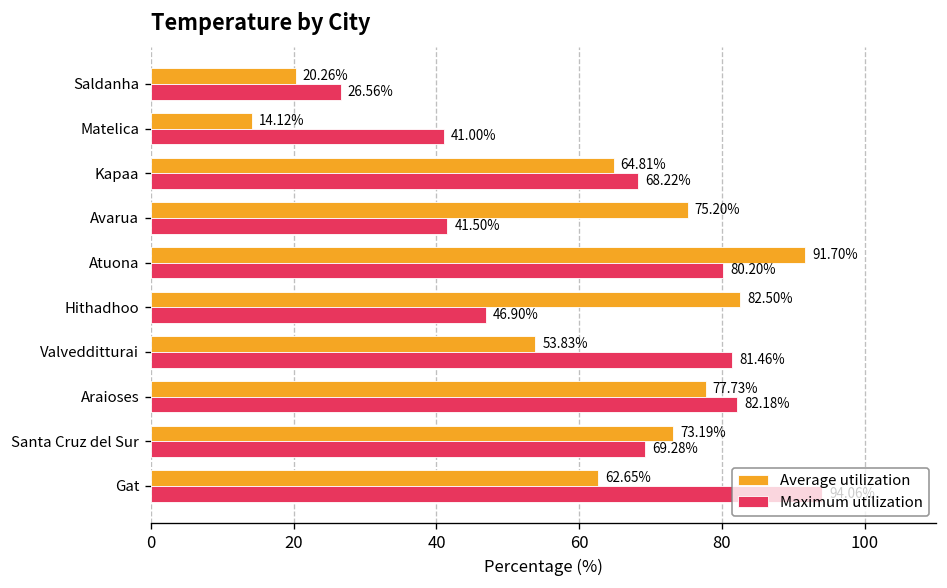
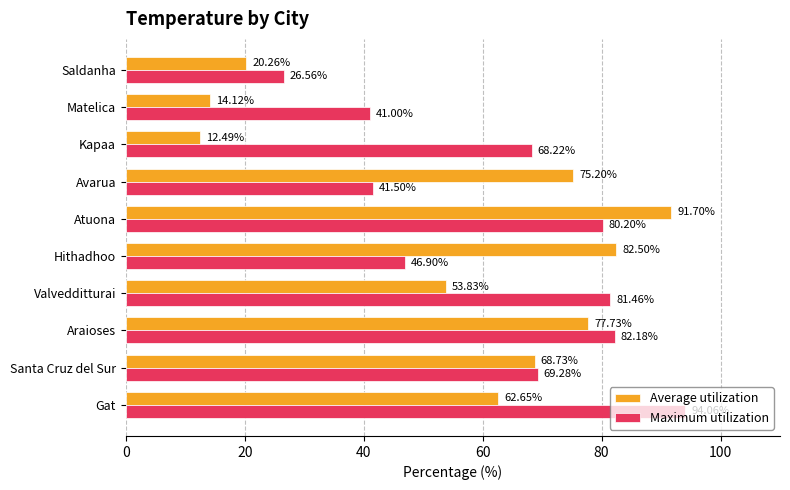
Average utilization, Kapaa: 64.81% -> 12.49%
Average utilization, Santa Cruz del Sur: 73.19% -> 68.73%
